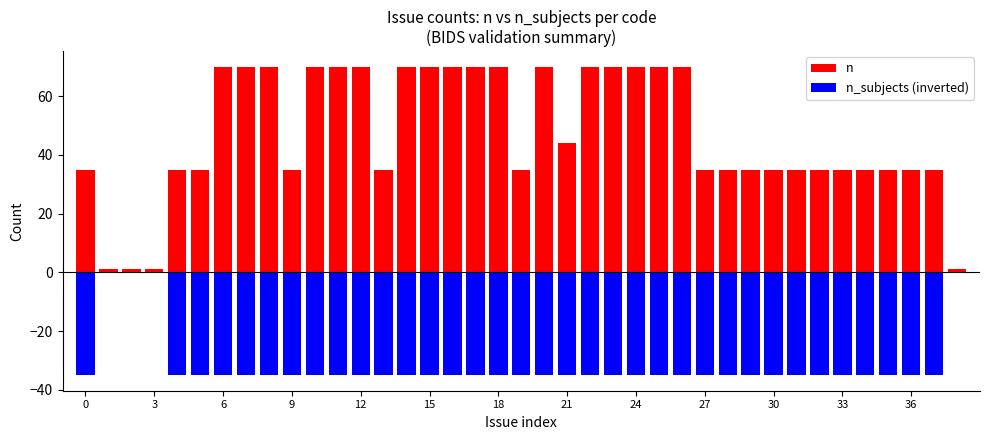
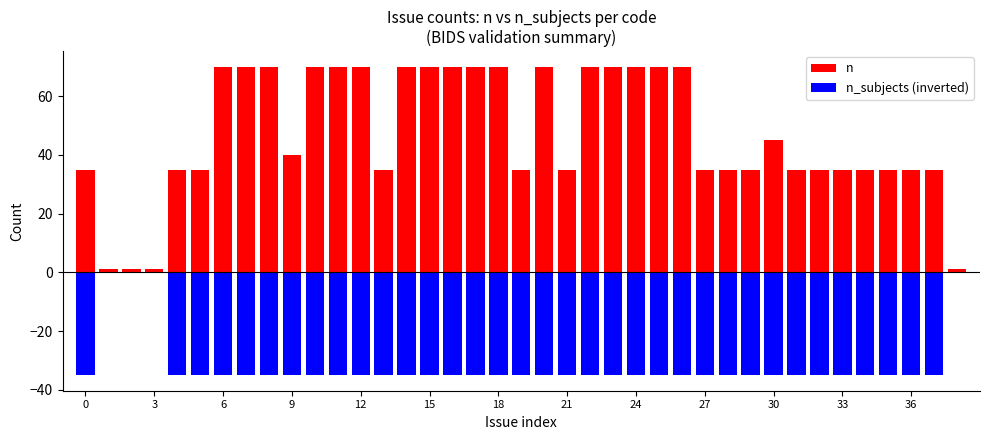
n, 9: 35 -> 40
n, 21: 44 -> 35
n, 30: 35 -> 45
